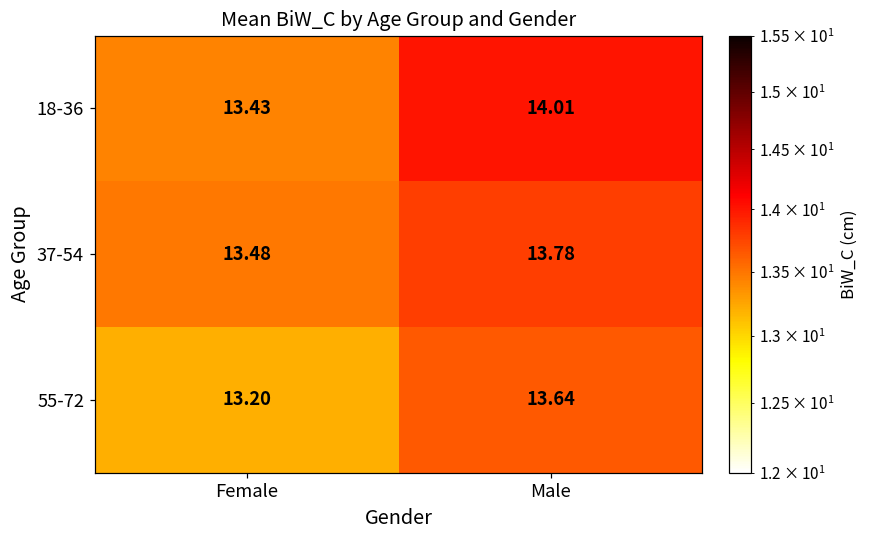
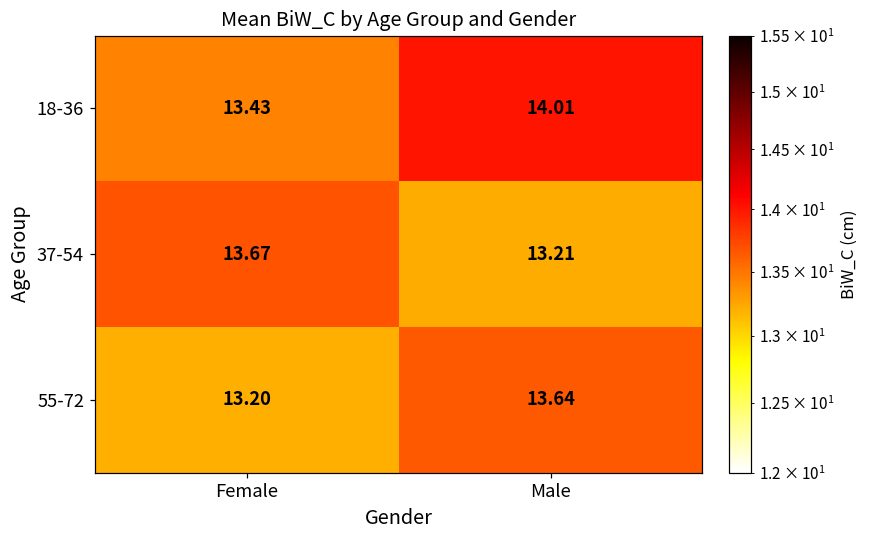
37-54, Female: 13.48 -> 13.67
37-54, Male: 13.78 -> 13.21
